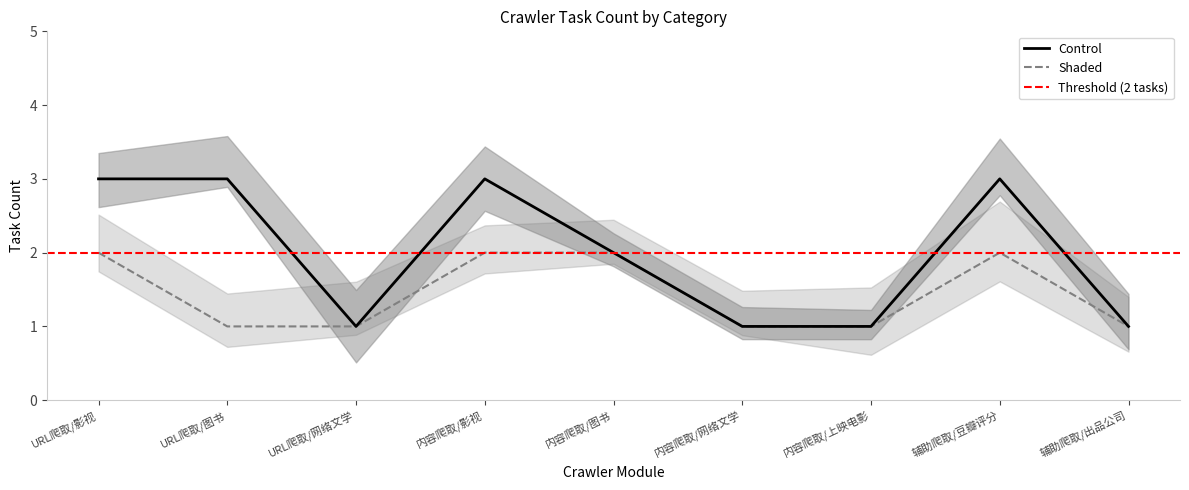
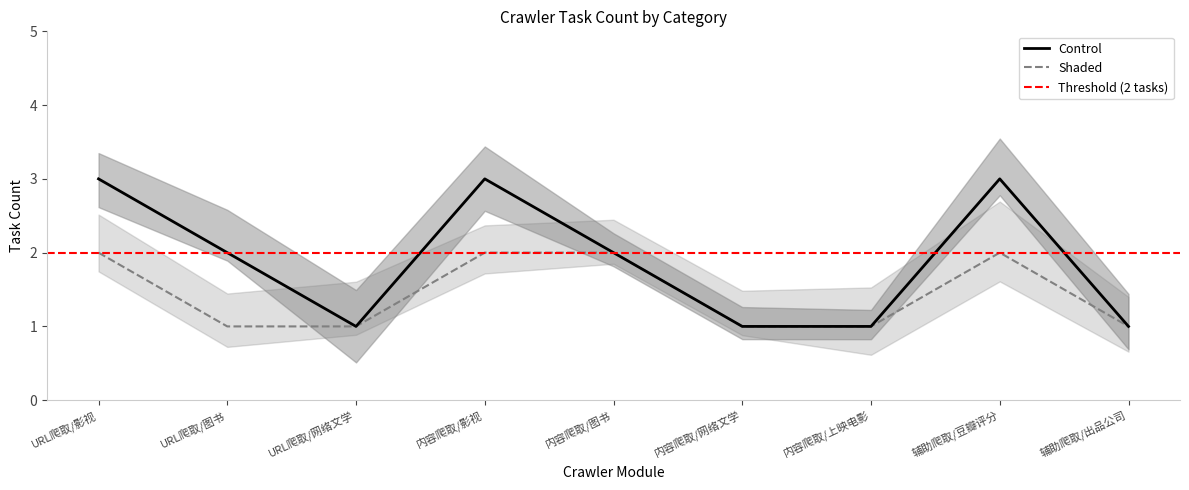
Control, URL爬取/图书: 3 -> 2
